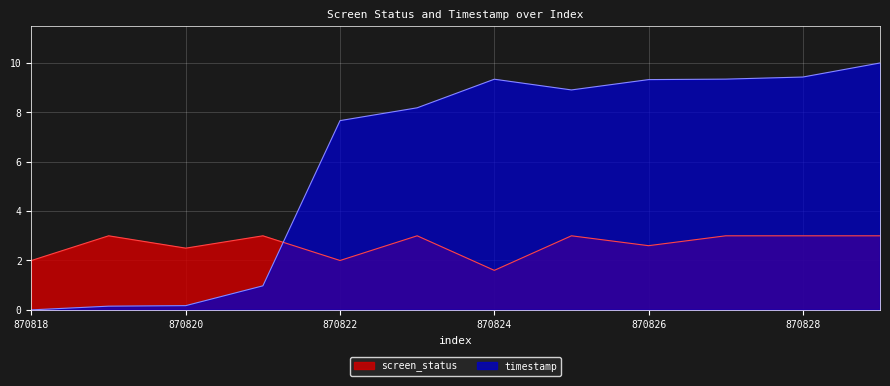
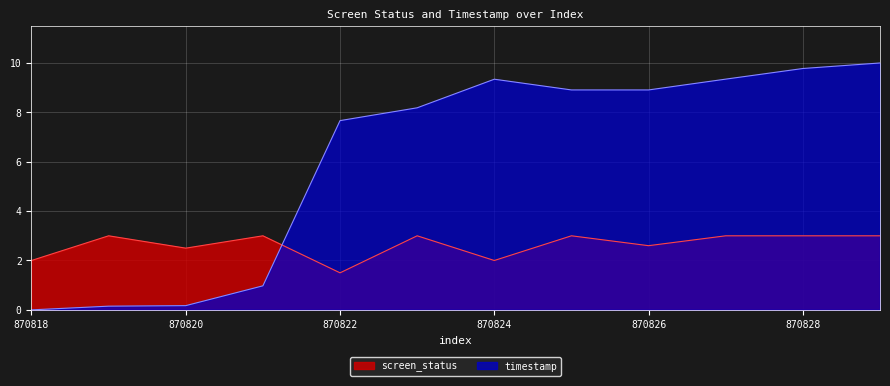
screen_status, 870822: 2.0 -> 1.5
screen_status, 870824: 1.6 -> 2.0
timestamp, 870826: 9.3 -> 8.9
timestamp, 870828: 9.4 -> 9.8
